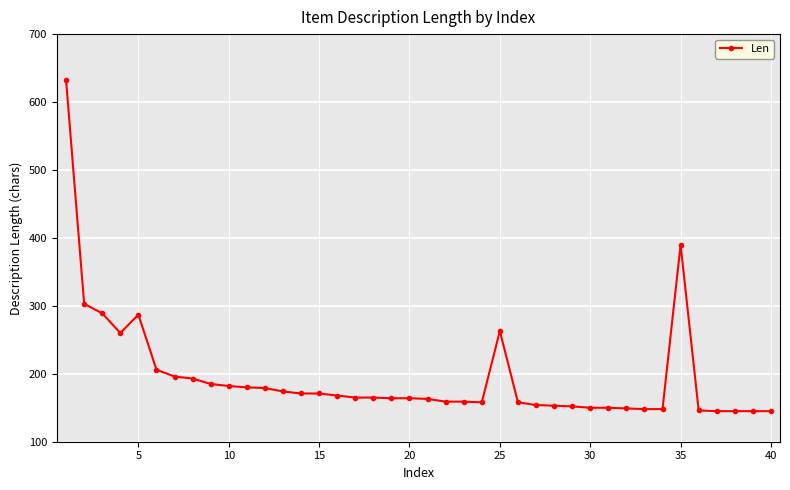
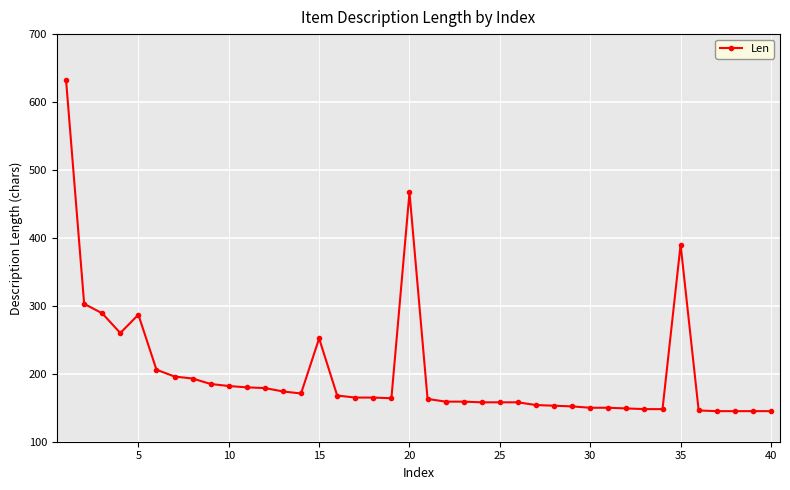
15: 170 -> 250
20: 160 -> 470
25: 260 -> 160
